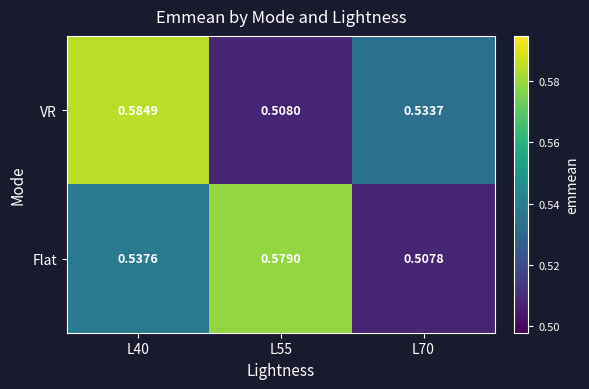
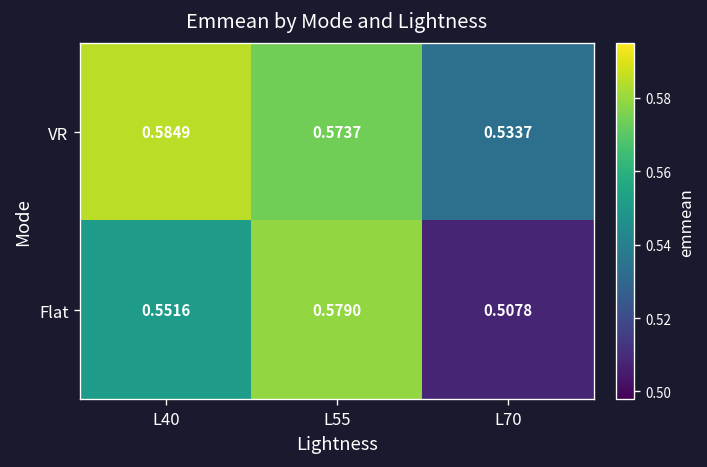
VR, L55: 0.5080 -> 0.5737
Flat, L40: 0.5376 -> 0.5516
